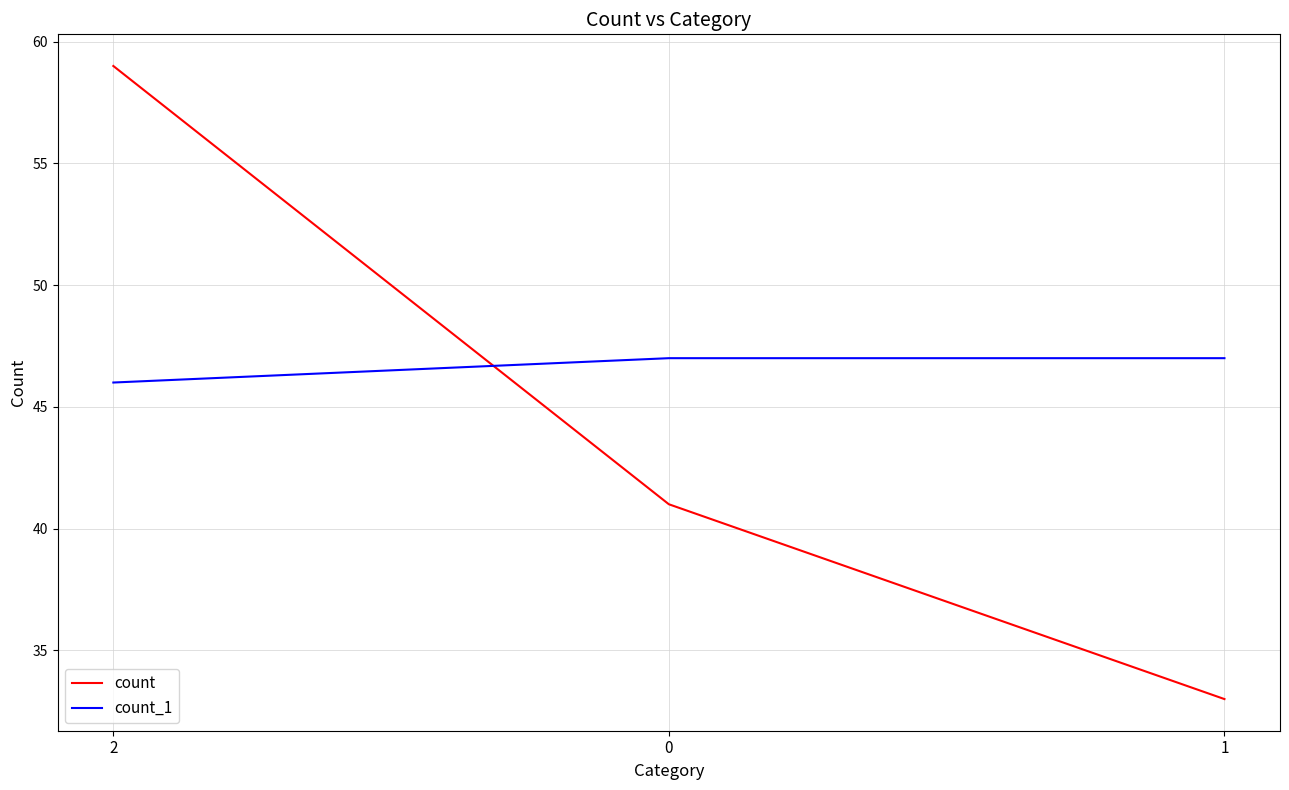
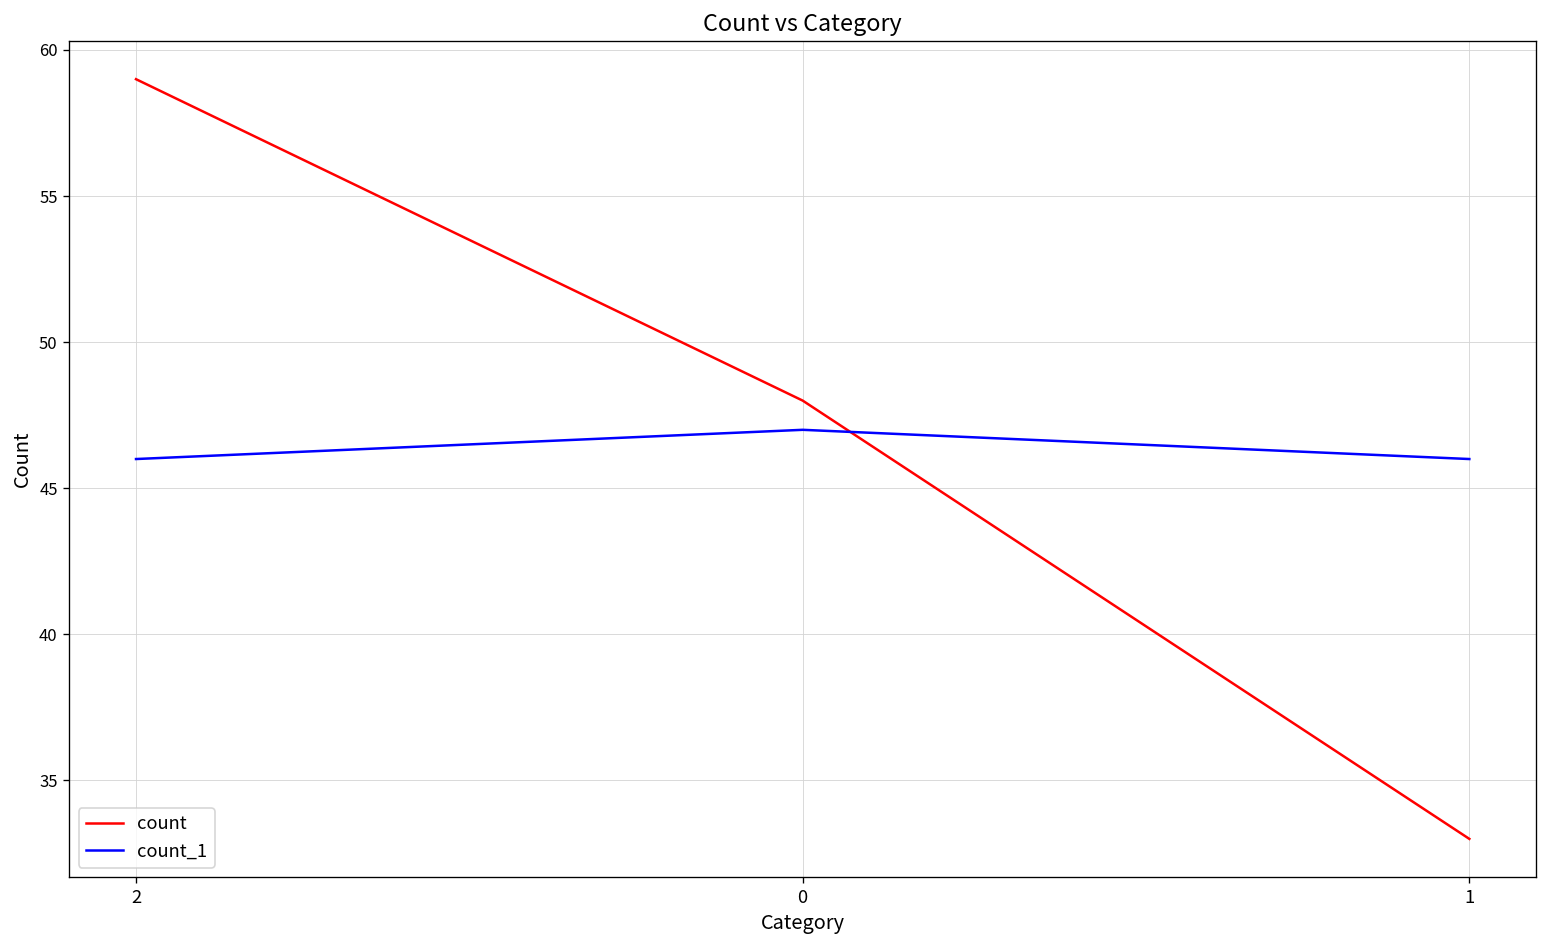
count, 0: 41 -> 48
count_1, 1: 47 -> 46
